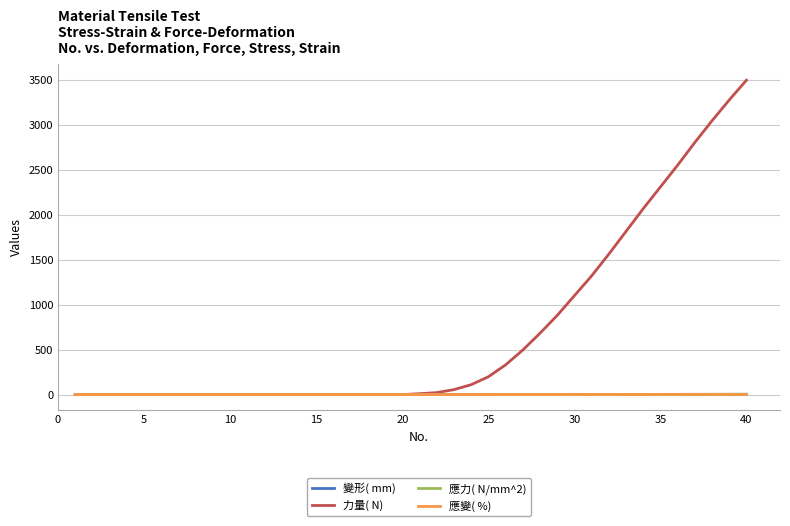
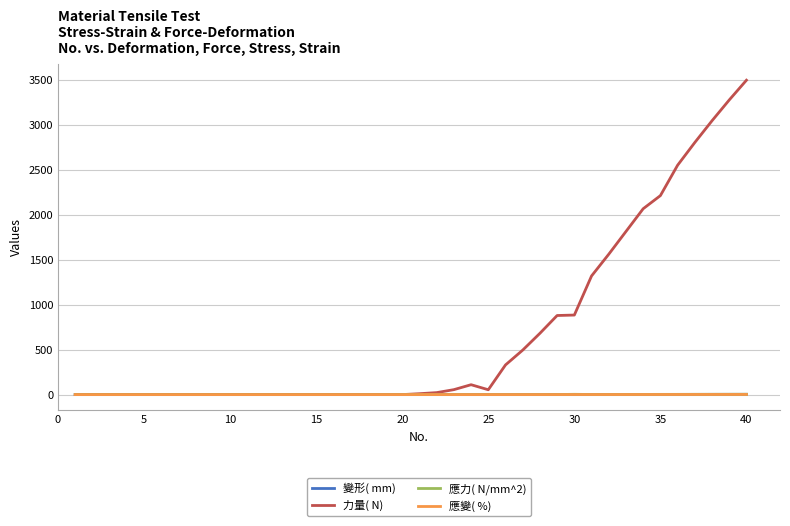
力量( N), 25: 200 -> 100
力量( N), 30: 1100 -> 900
力量( N), 35: 2300 -> 2200
